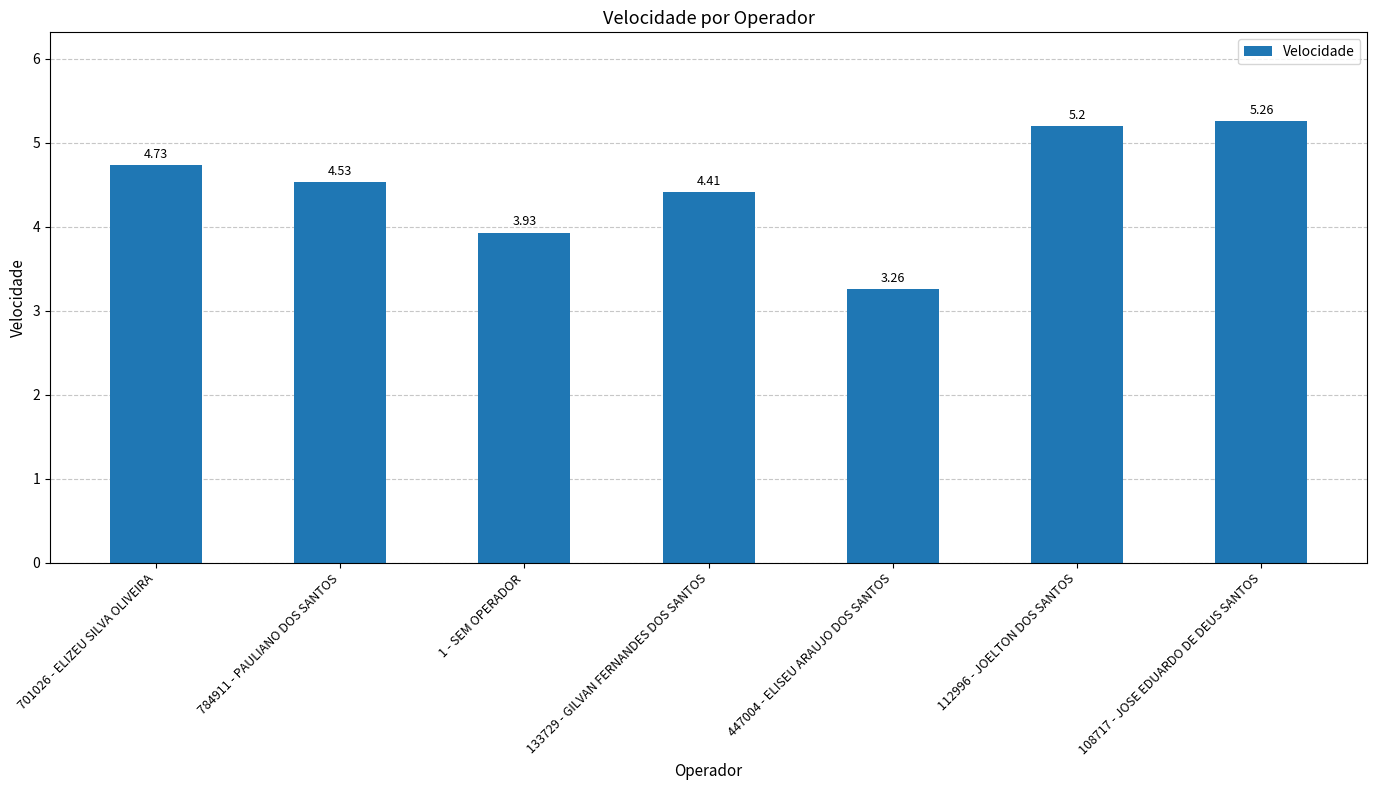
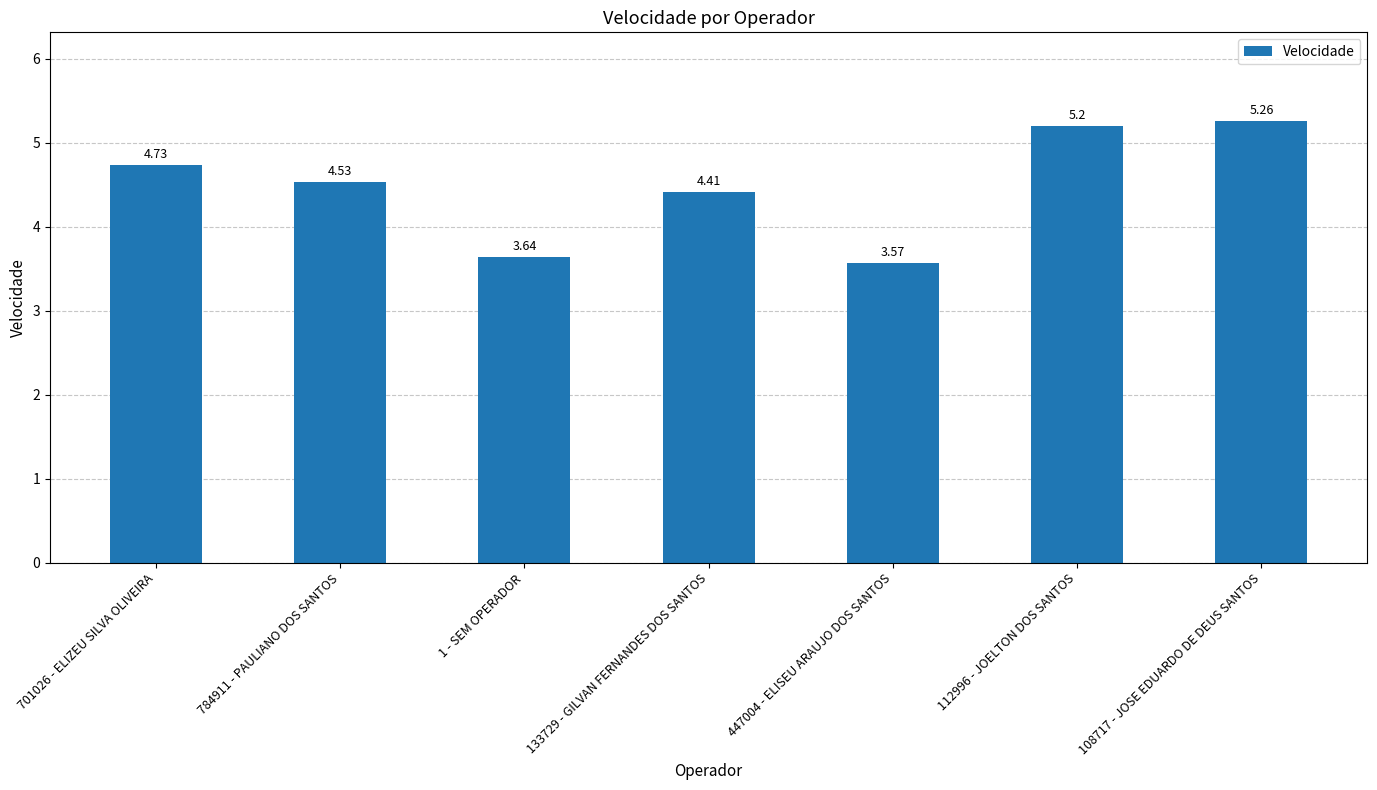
1 - SEM OPERADOR: 3.93 -> 3.64
447004 - ELISEU ARAUJO DOS SANTOS: 3.26 -> 3.57
